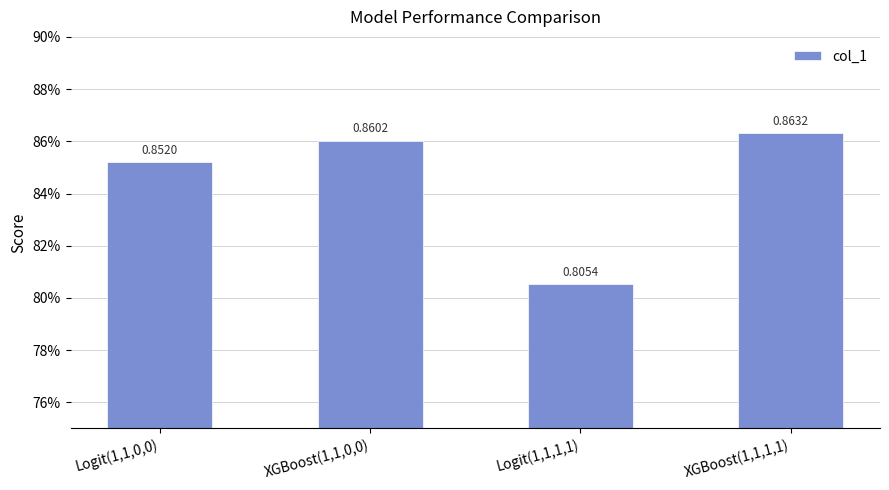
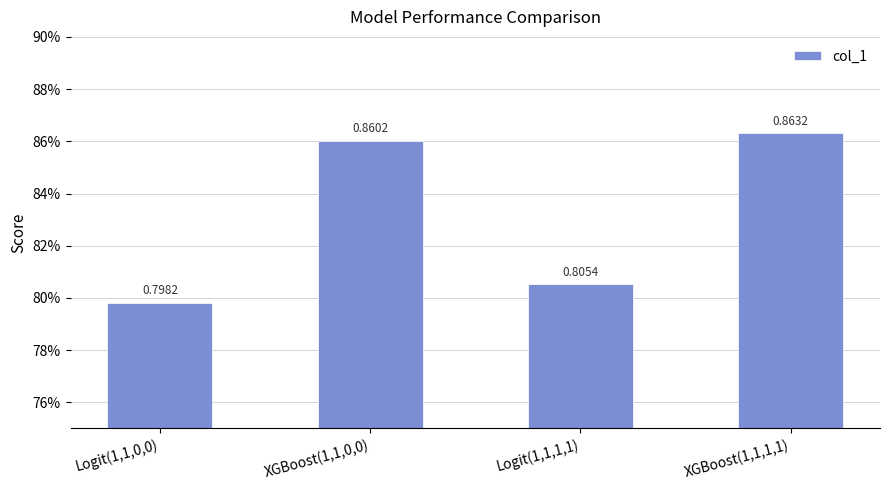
Logit(1,1,0,0): 0.8520 -> 0.7982
